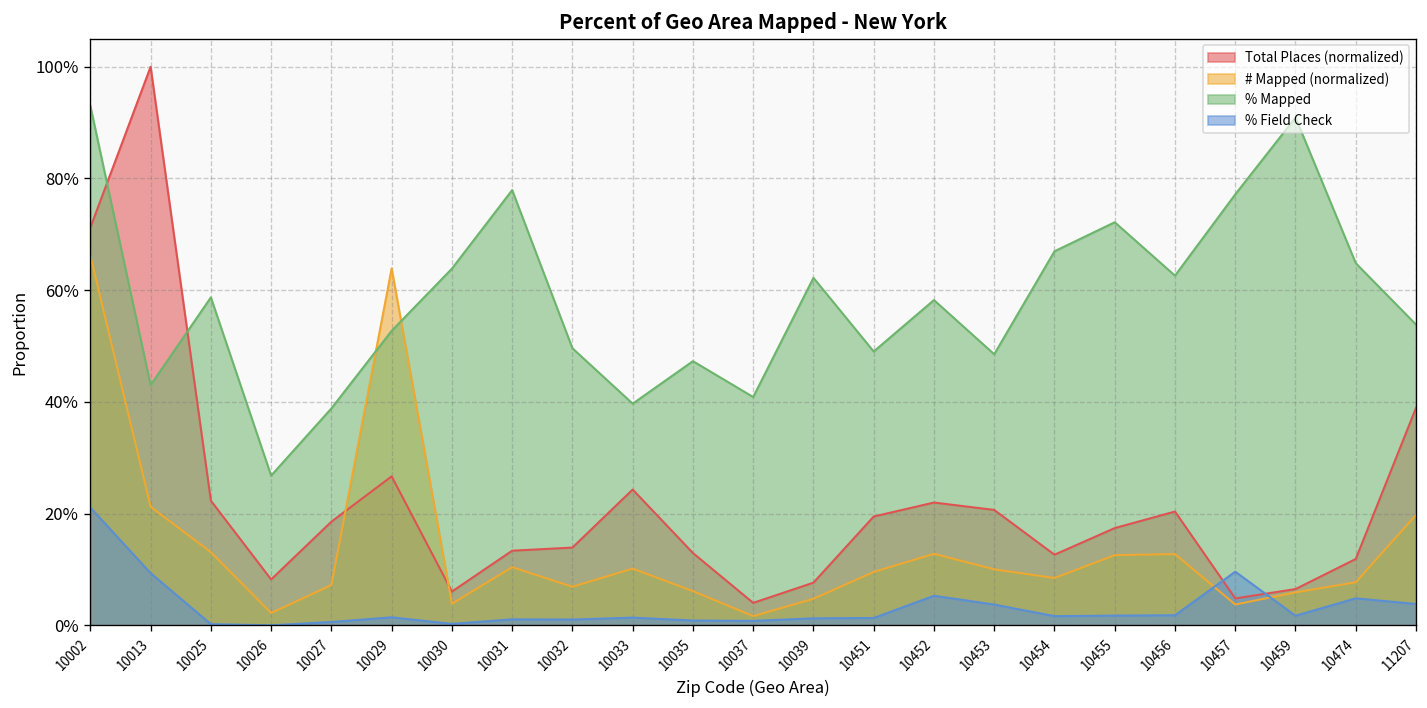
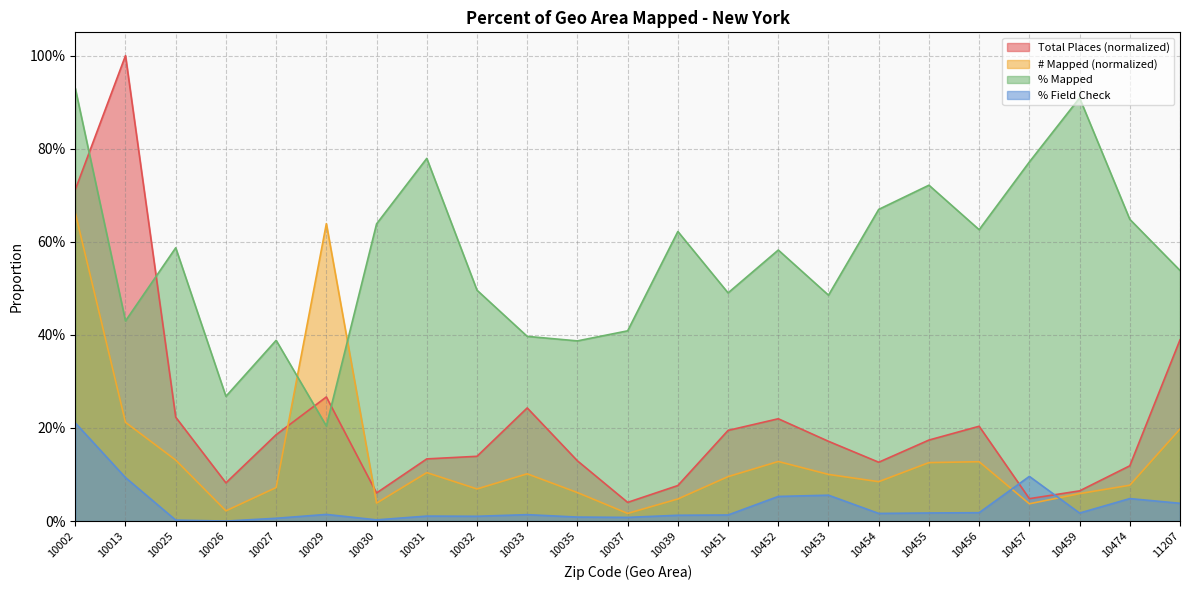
% Mapped, 10029: 53% -> 20%
% Mapped, 10035: 47% -> 39%
Total Places (normalized), 10453: 21% -> 17%
% Field Check, 10453: 4% -> 6%
